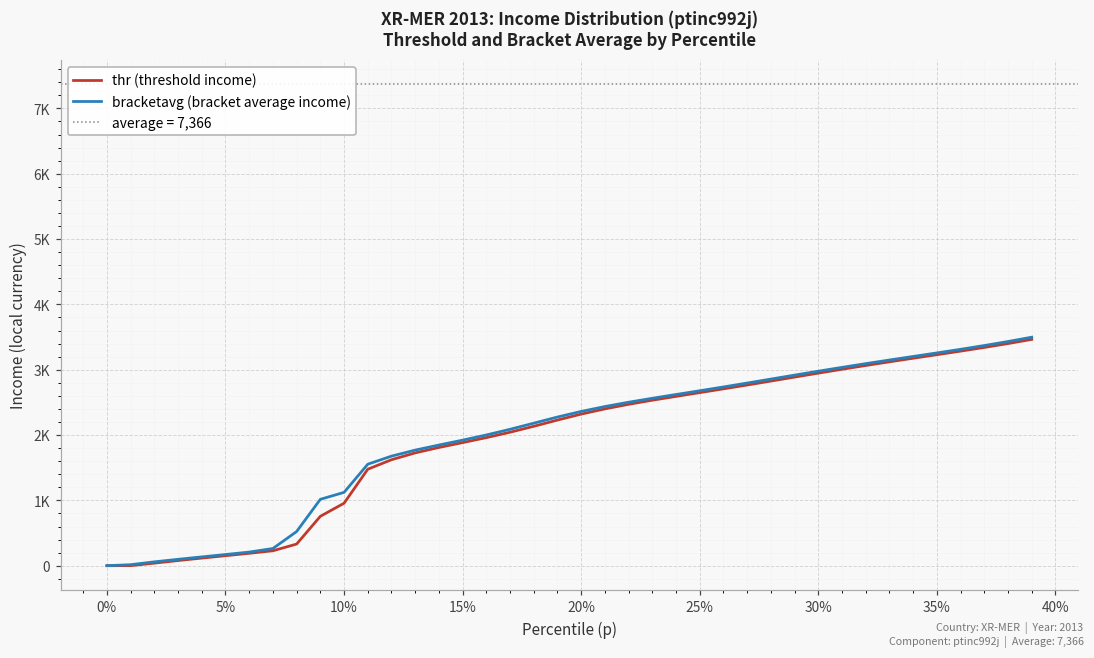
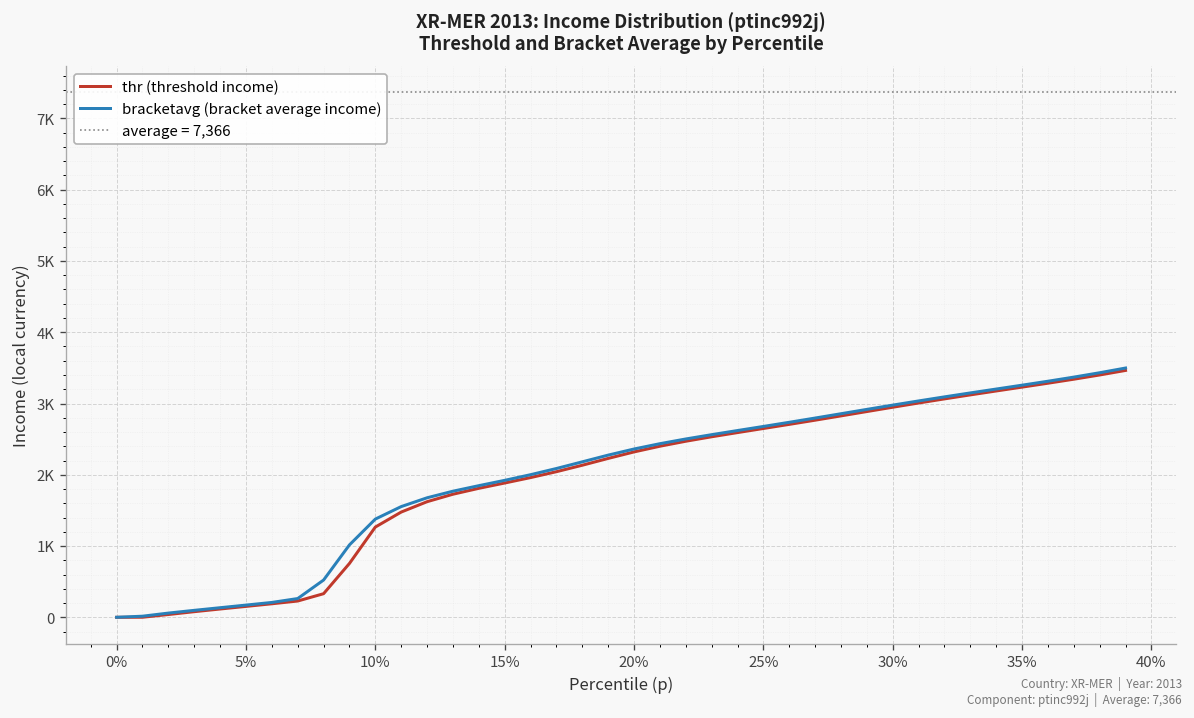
thr (threshold income), 10%: 1000 -> 1300
bracketavg (bracket average income), 10%: 1100 -> 1400
